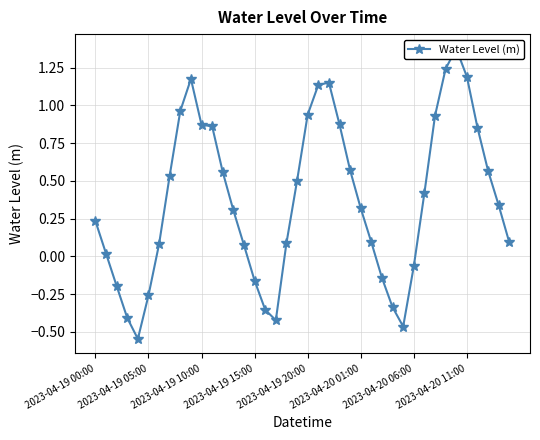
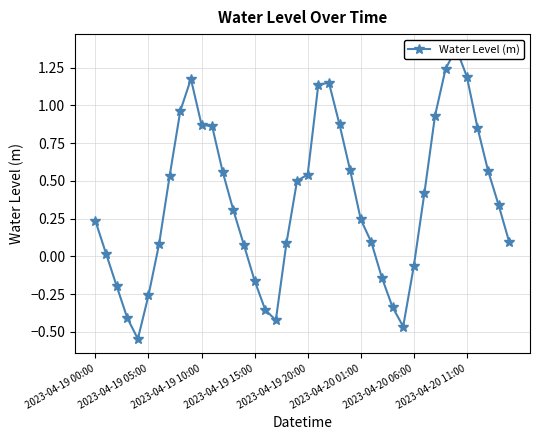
2023-04-19 20:00: 0.94 -> 0.54
2023-04-20 01:00: 0.32 -> 0.24
